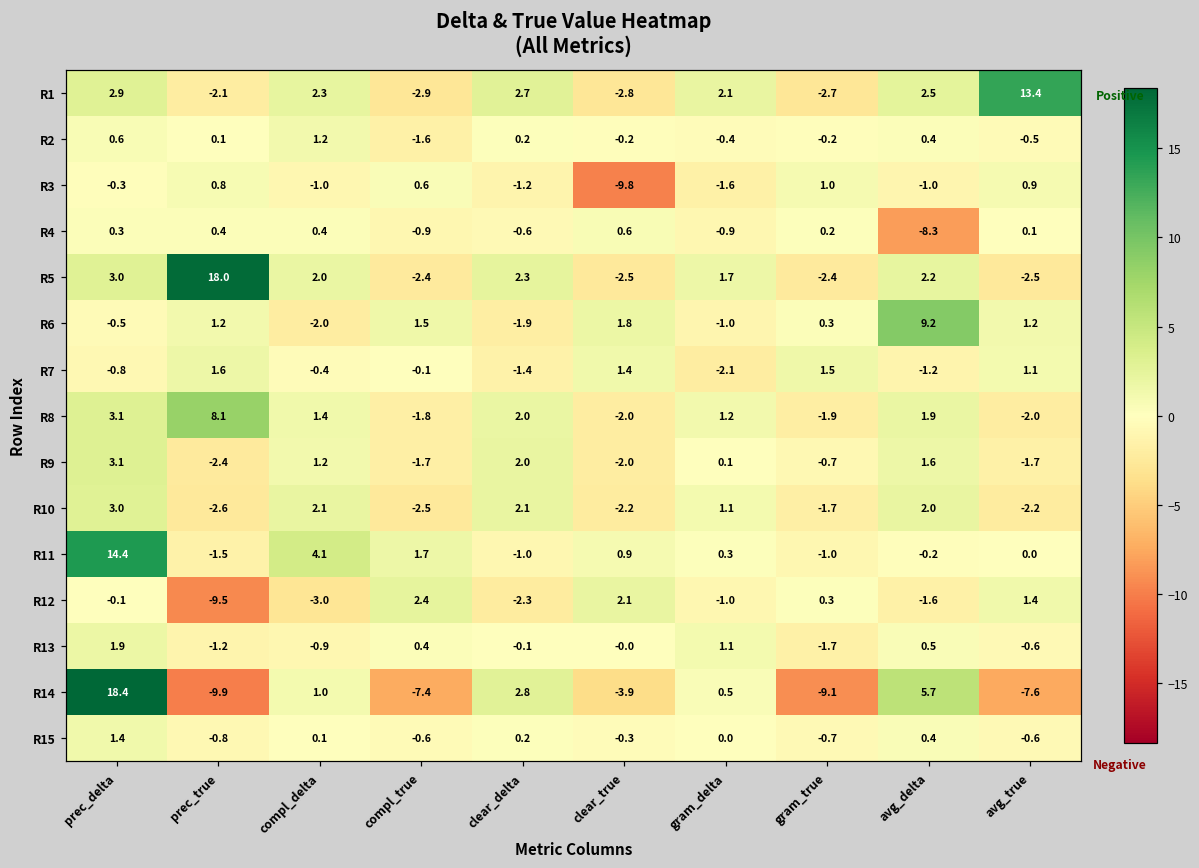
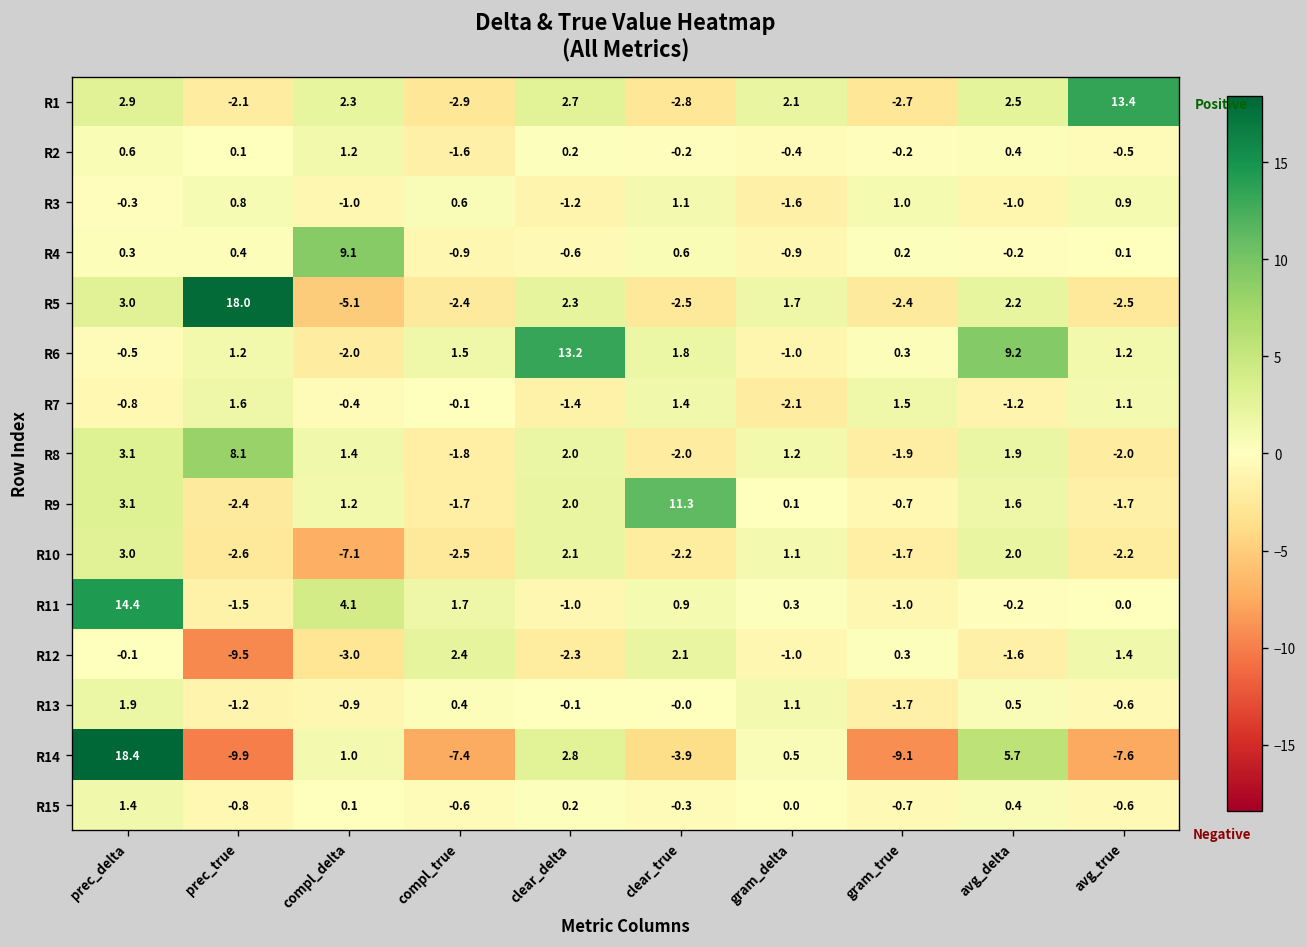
R3, clear_true: -9.8 -> 1.1
R4, compl_delta: 0.4 -> 9.1
R4, avg_delta: -8.3 -> -0.2
R5, compl_delta: 2.0 -> -5.1
R6, clear_delta: -1.9 -> 13.2
R9, clear_true: -2.0 -> 11.3
R10, compl_delta: 2.1 -> -7.1
